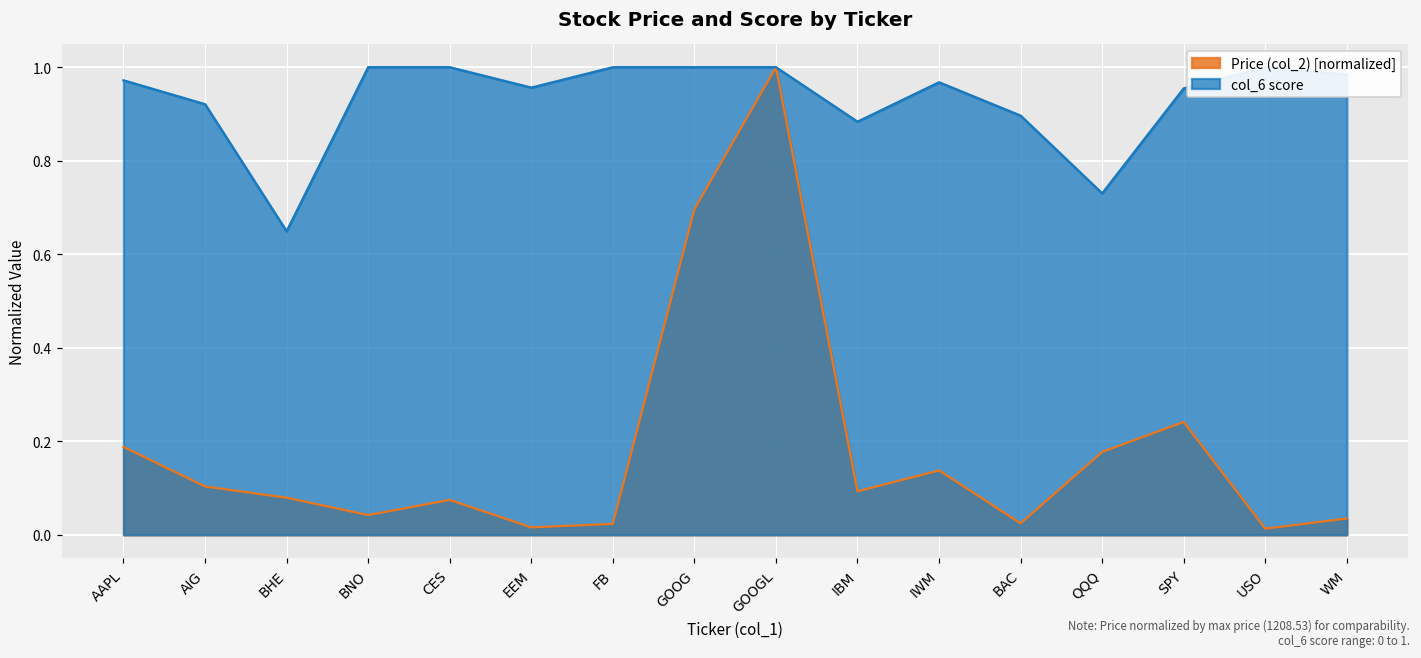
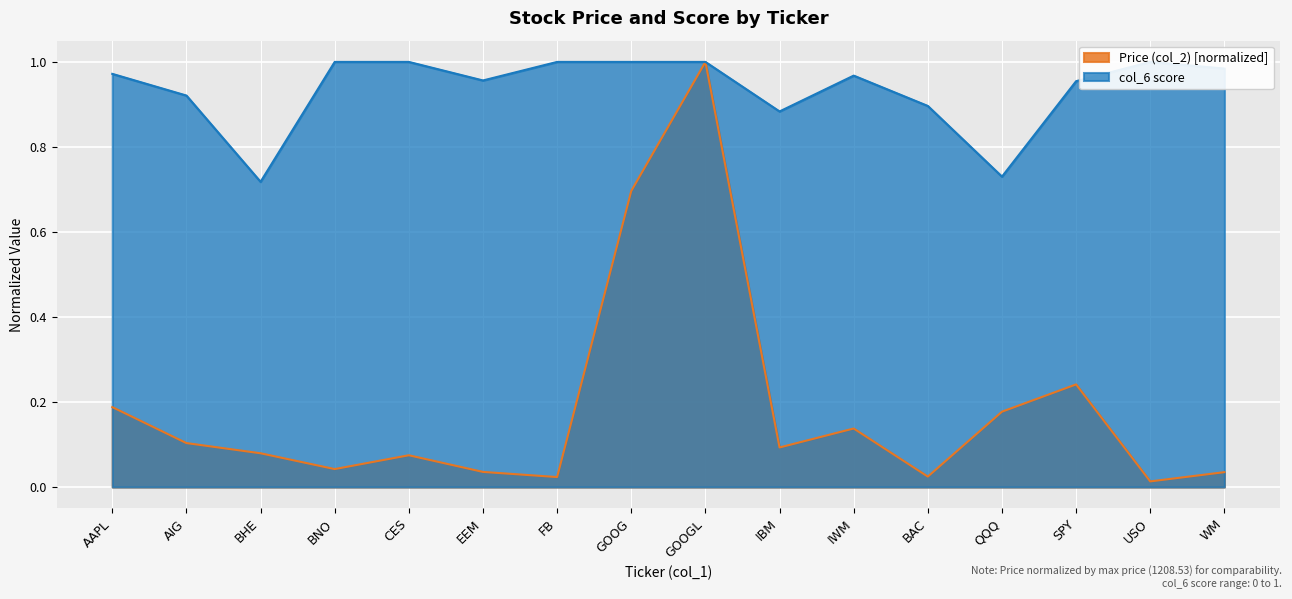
col_6 score, BHE: 0.65 -> 0.72
Price (col_2) [normalized], EEM: 0.02 -> 0.04
